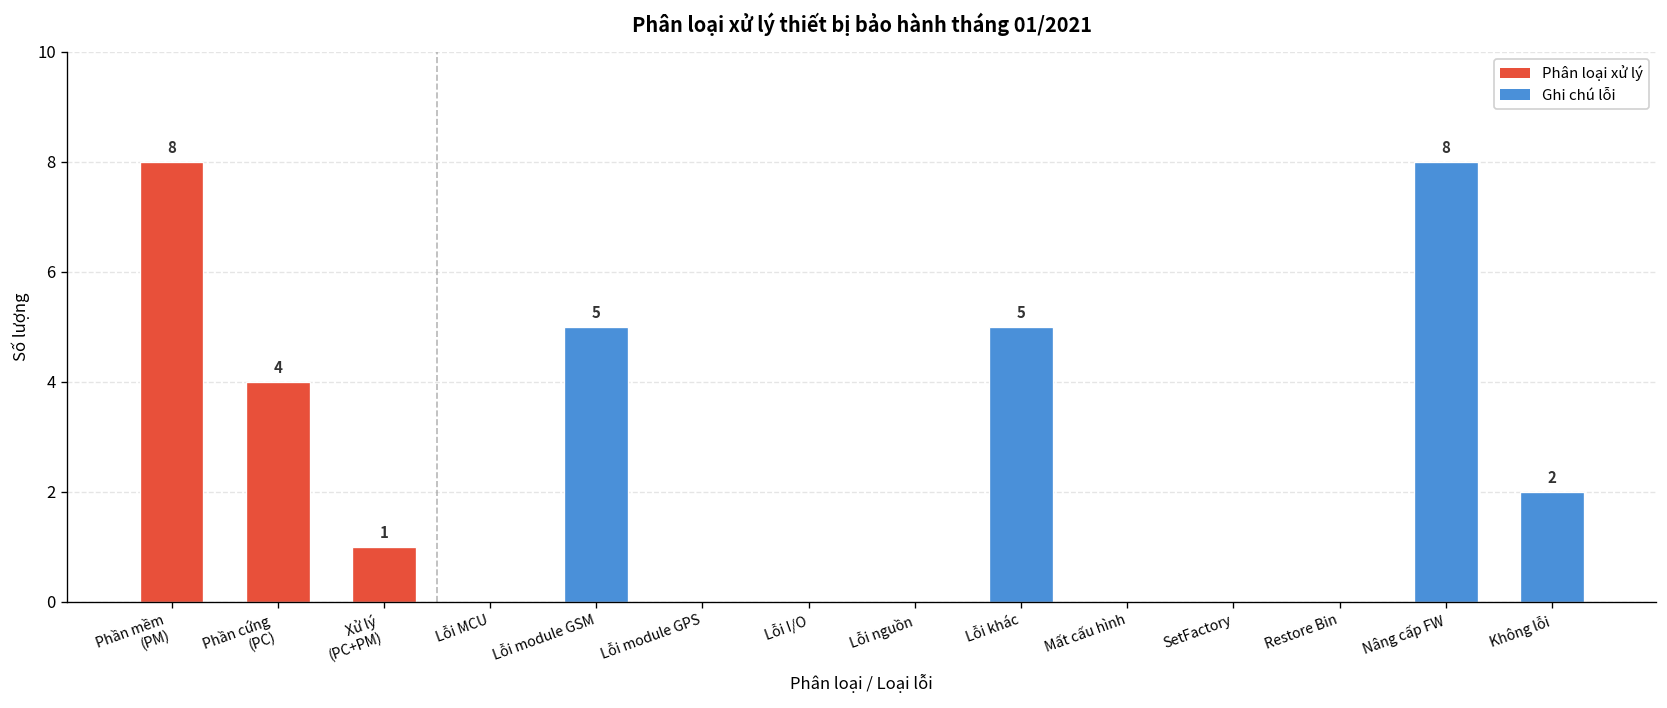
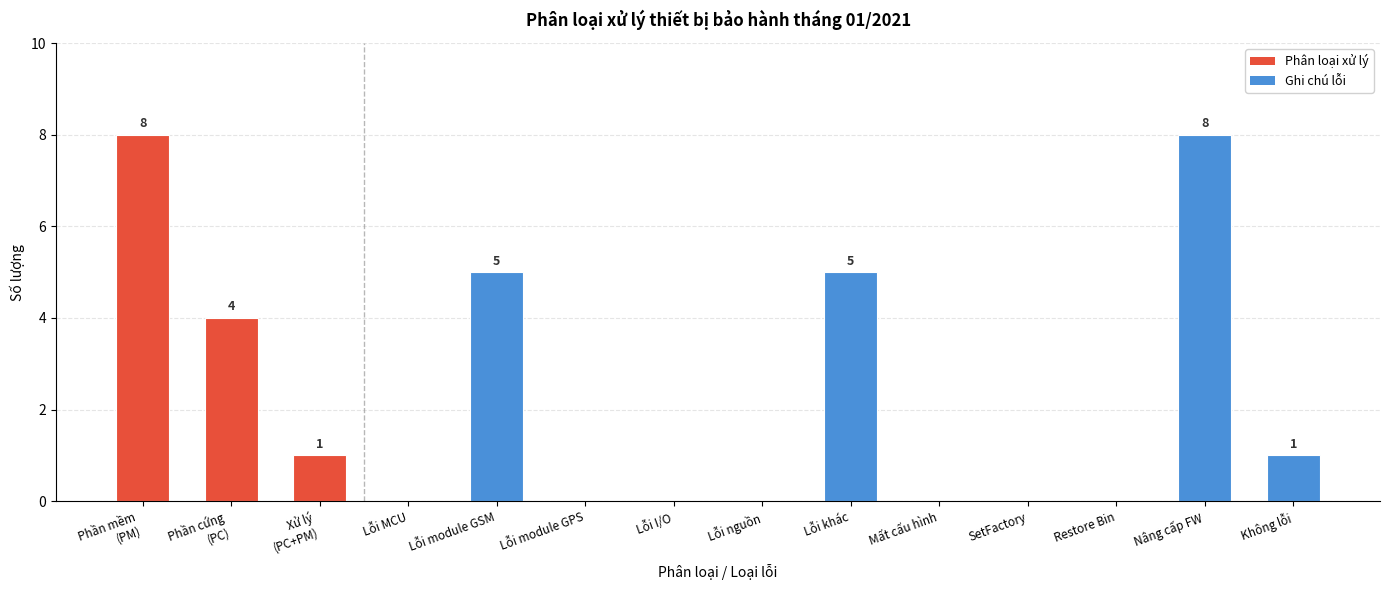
Không lỗi: 2 -> 1
